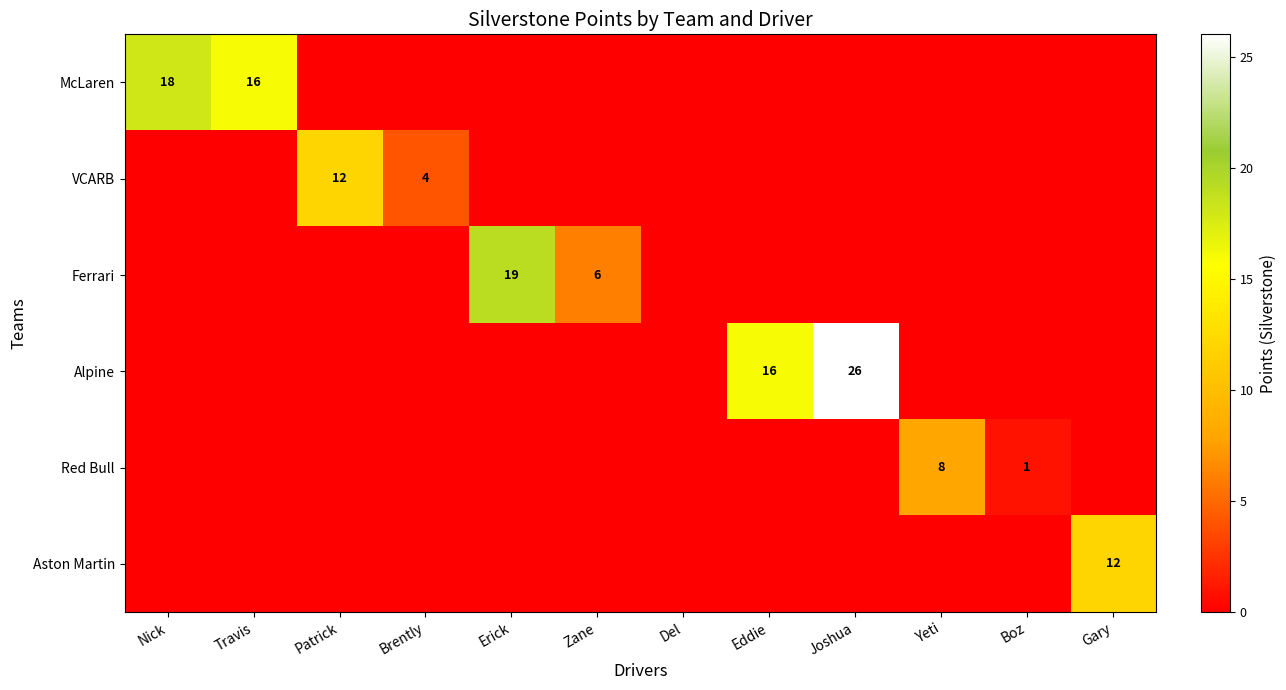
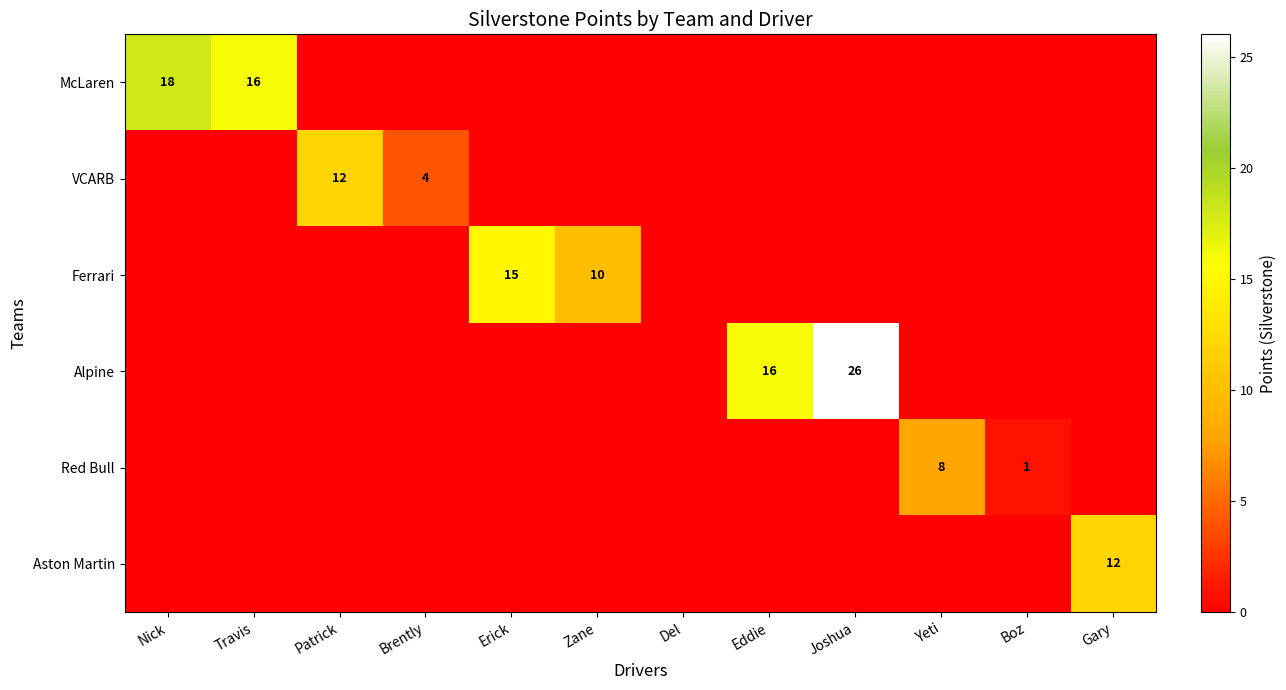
Ferrari, Erick: 19 -> 15
Ferrari, Zane: 6 -> 10
